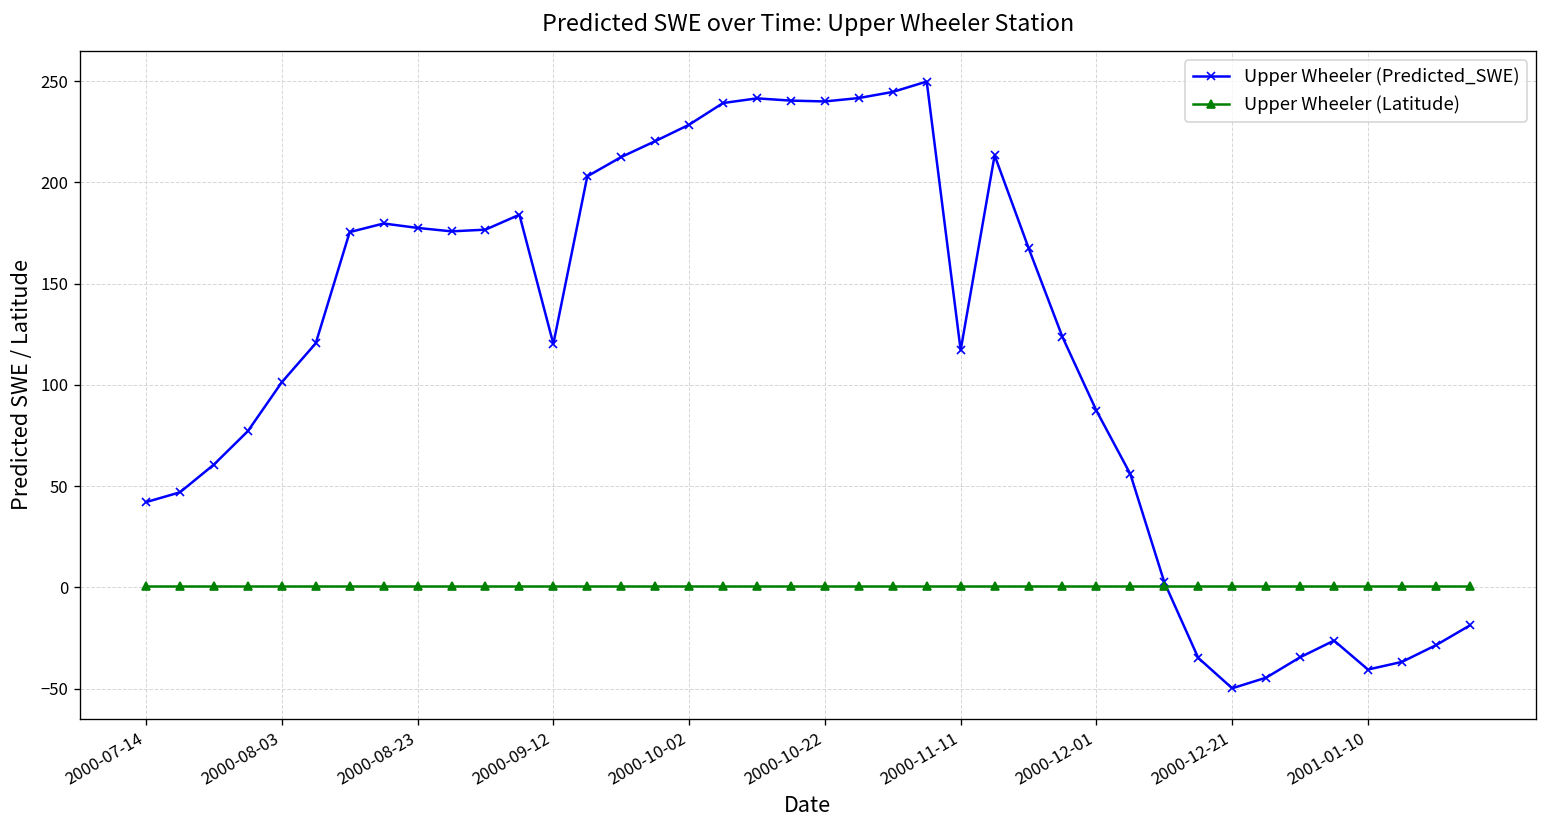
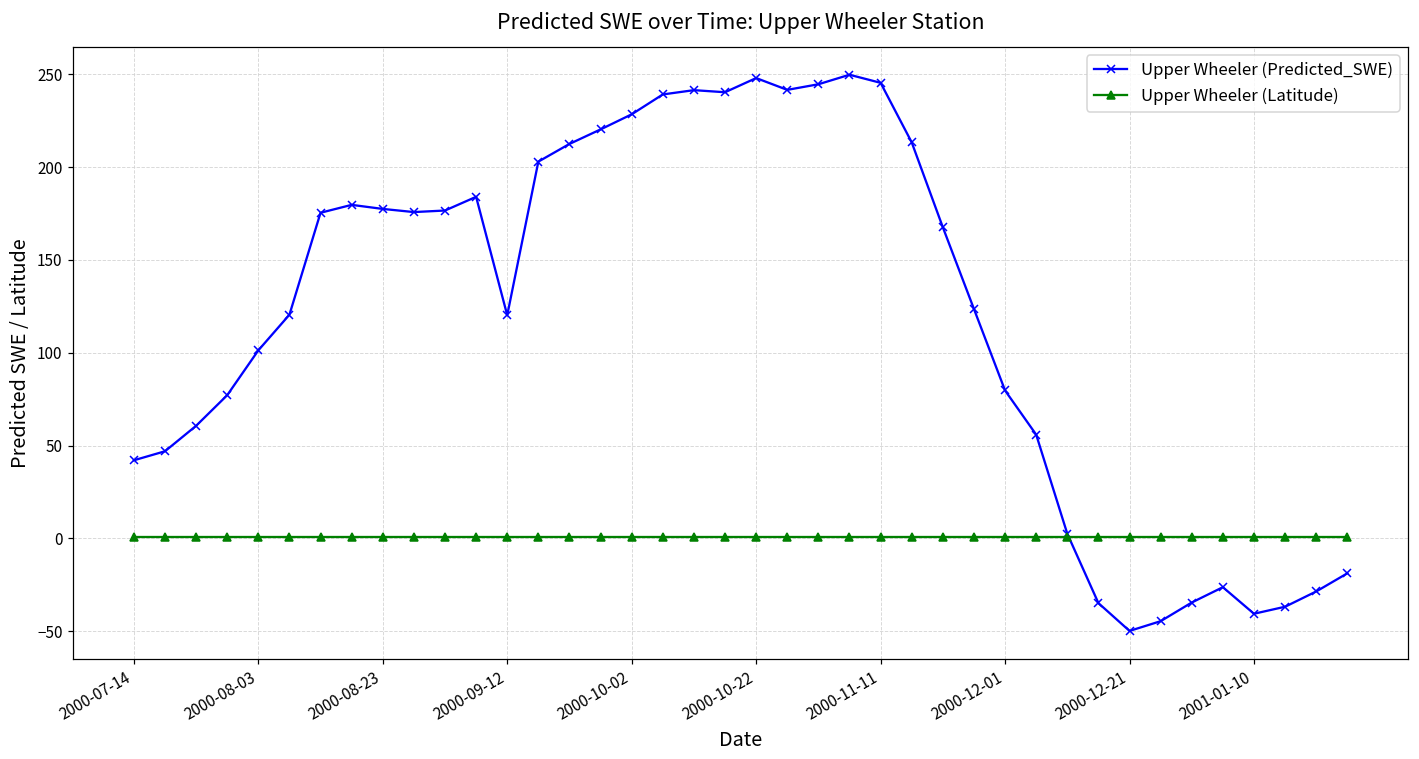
Upper Wheeler (Predicted_SWE), 2000-10-22: 240 -> 248
Upper Wheeler (Predicted_SWE), 2000-11-11: 117 -> 245
Upper Wheeler (Predicted_SWE), 2000-12-01: 87 -> 80
